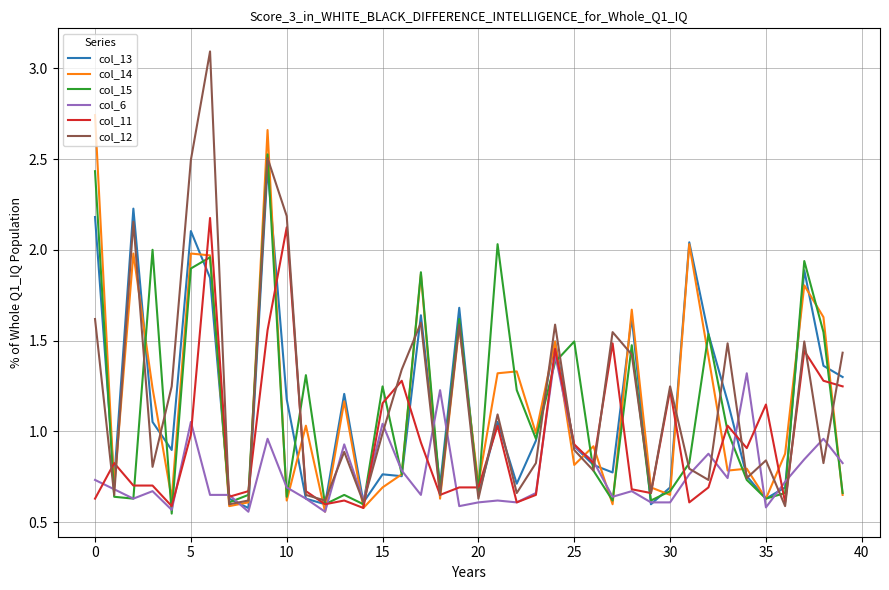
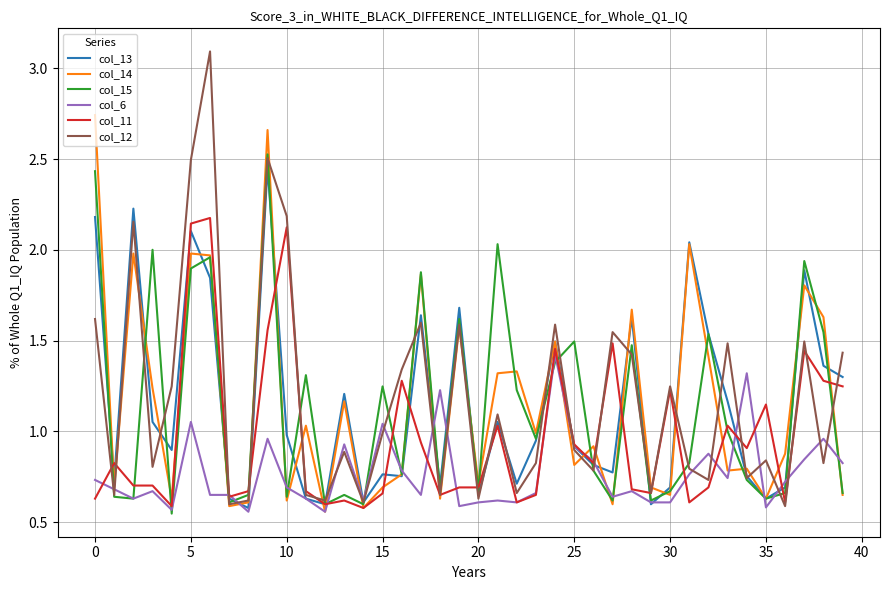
col_11, 5: 0.98 -> 2.14
col_13, 10: 1.18 -> 0.98
col_11, 15: 1.15 -> 0.66
